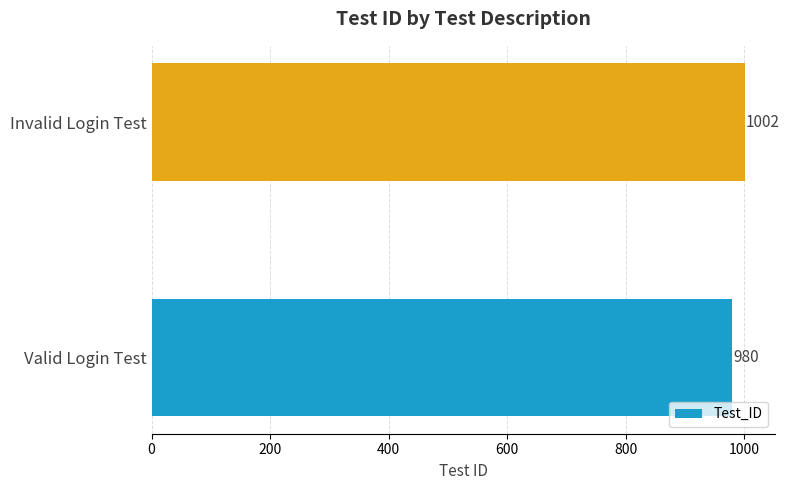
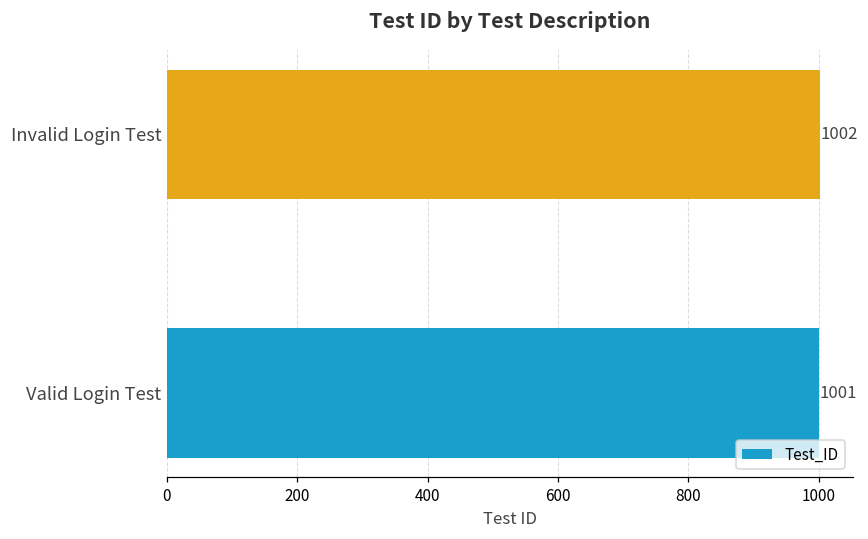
Valid Login Test: 980 -> 1001
